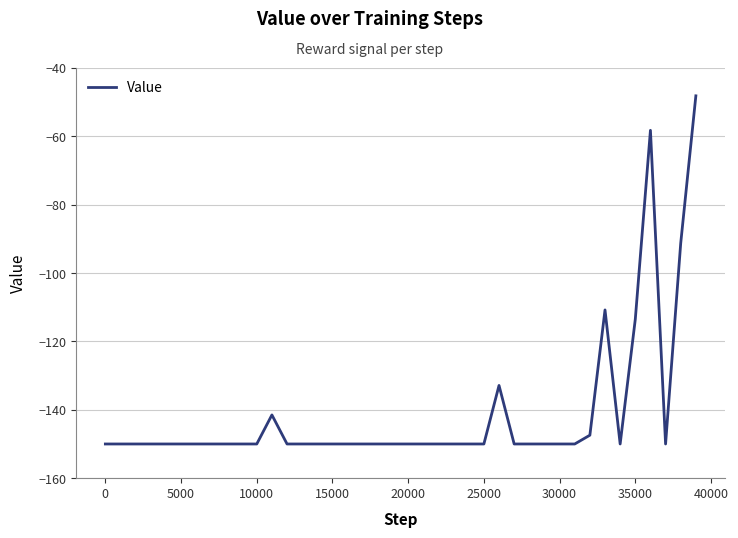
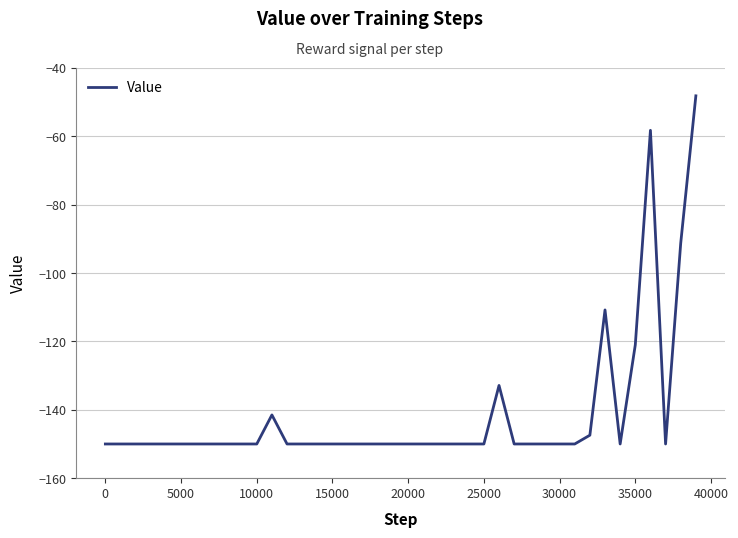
35000: -114 -> -121
